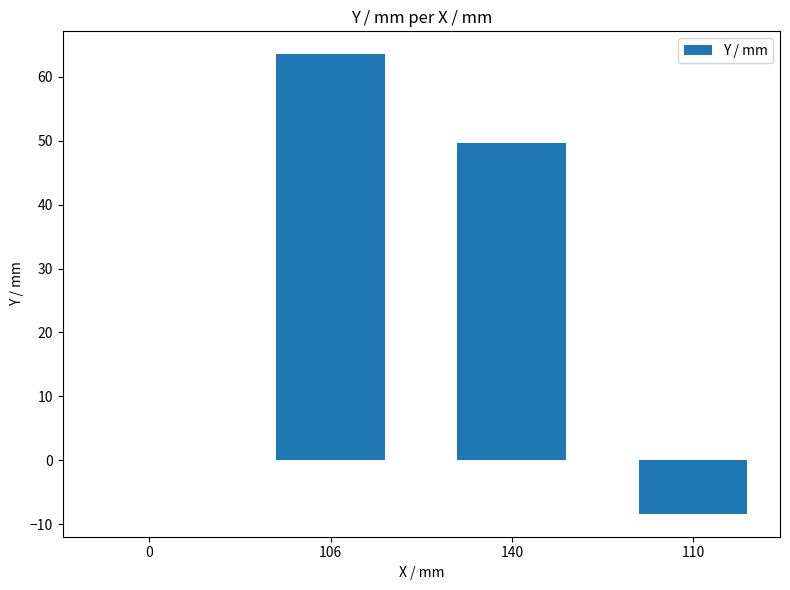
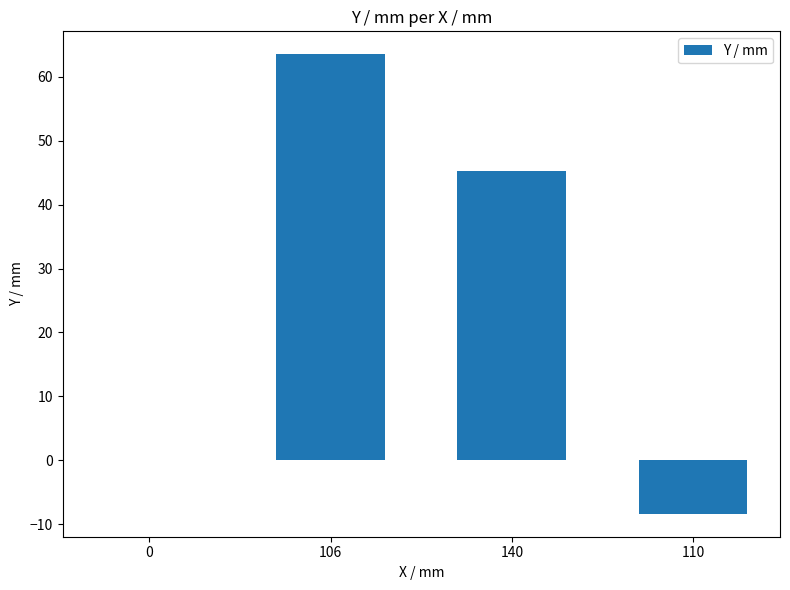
140: 50 -> 45
